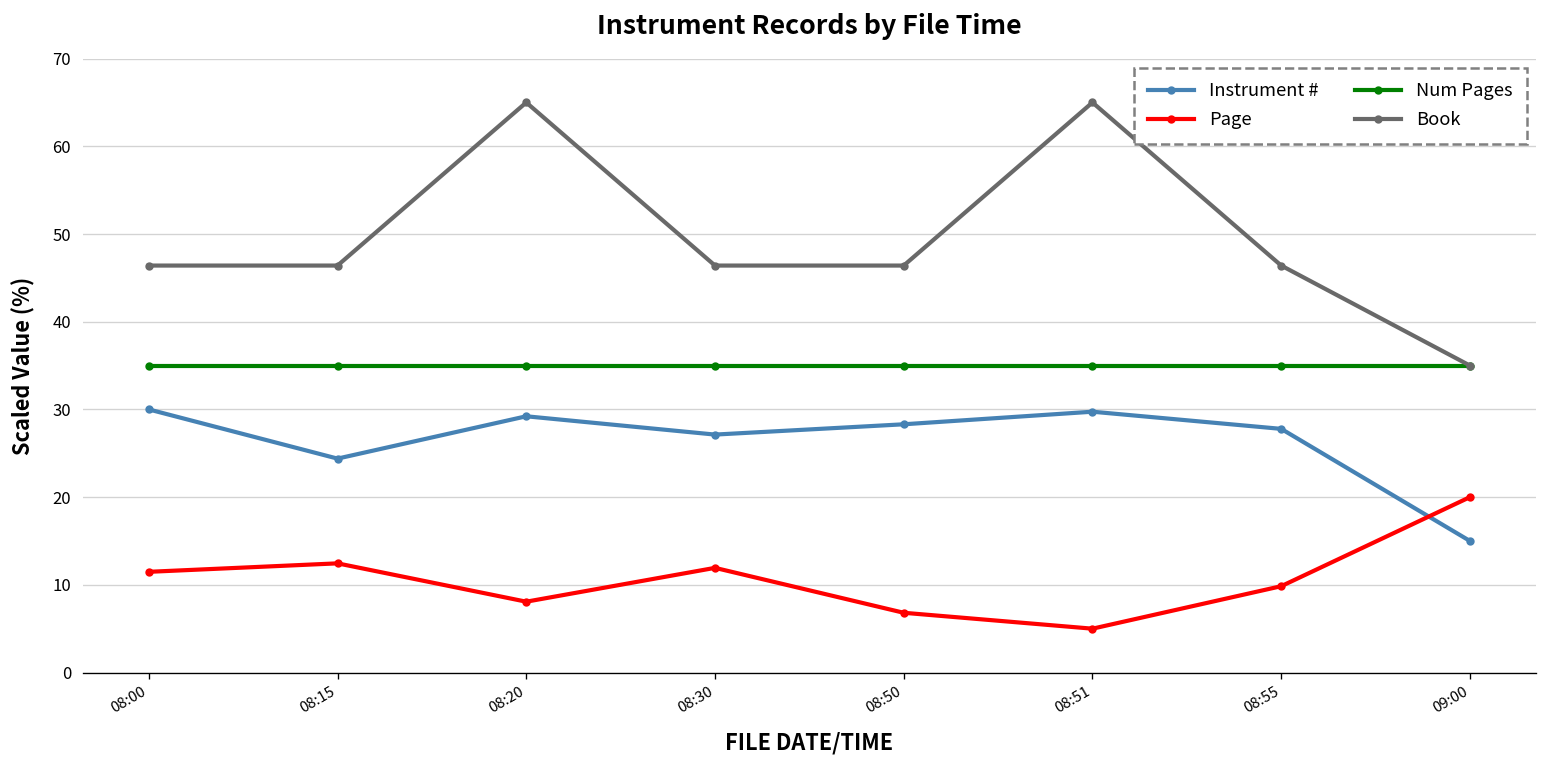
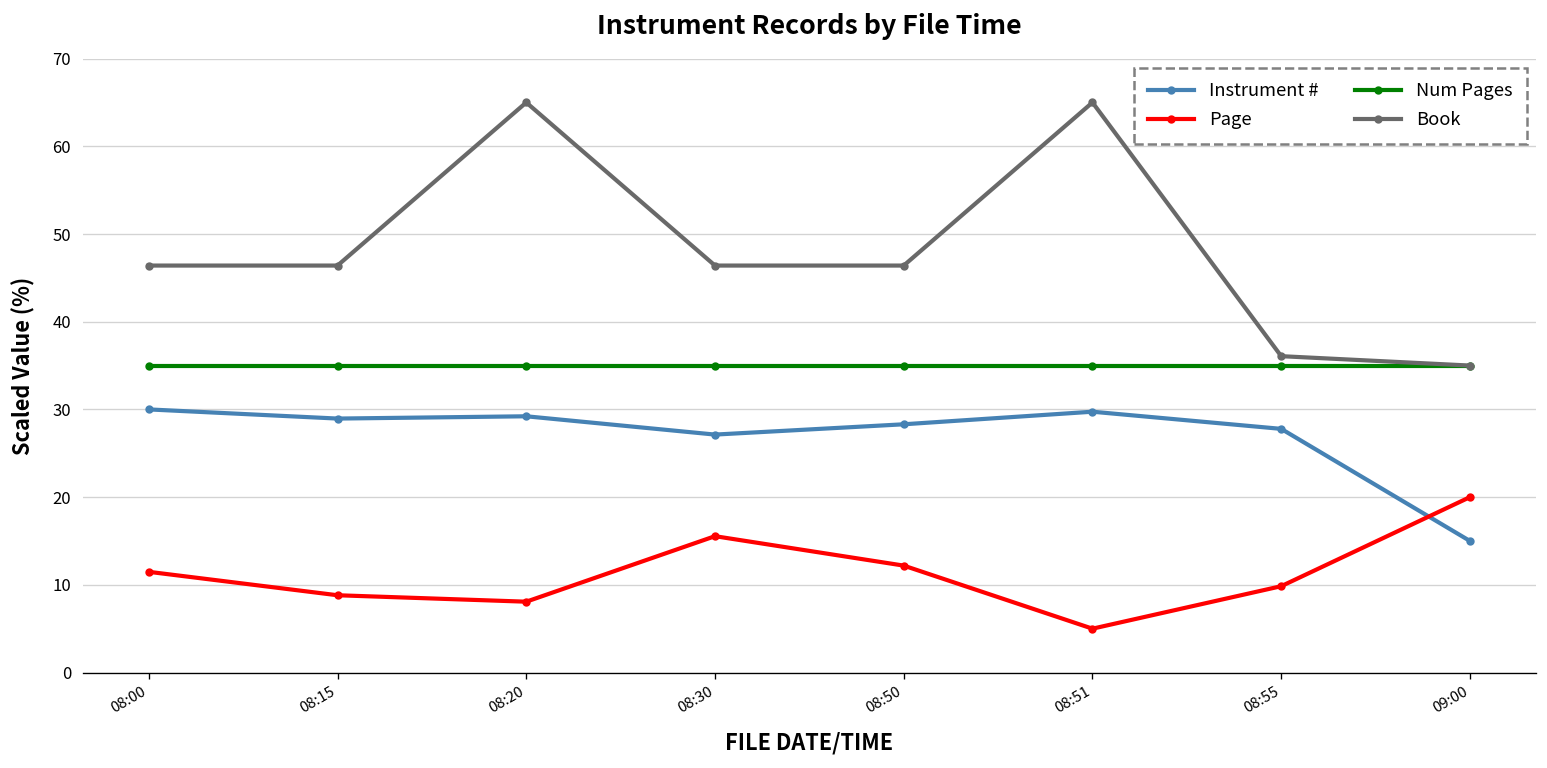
Instrument #, 08:15: 24 -> 29
Page, 08:15: 12 -> 9
Page, 08:30: 12 -> 16
Page, 08:50: 7 -> 12
Book, 08:55: 46 -> 36
